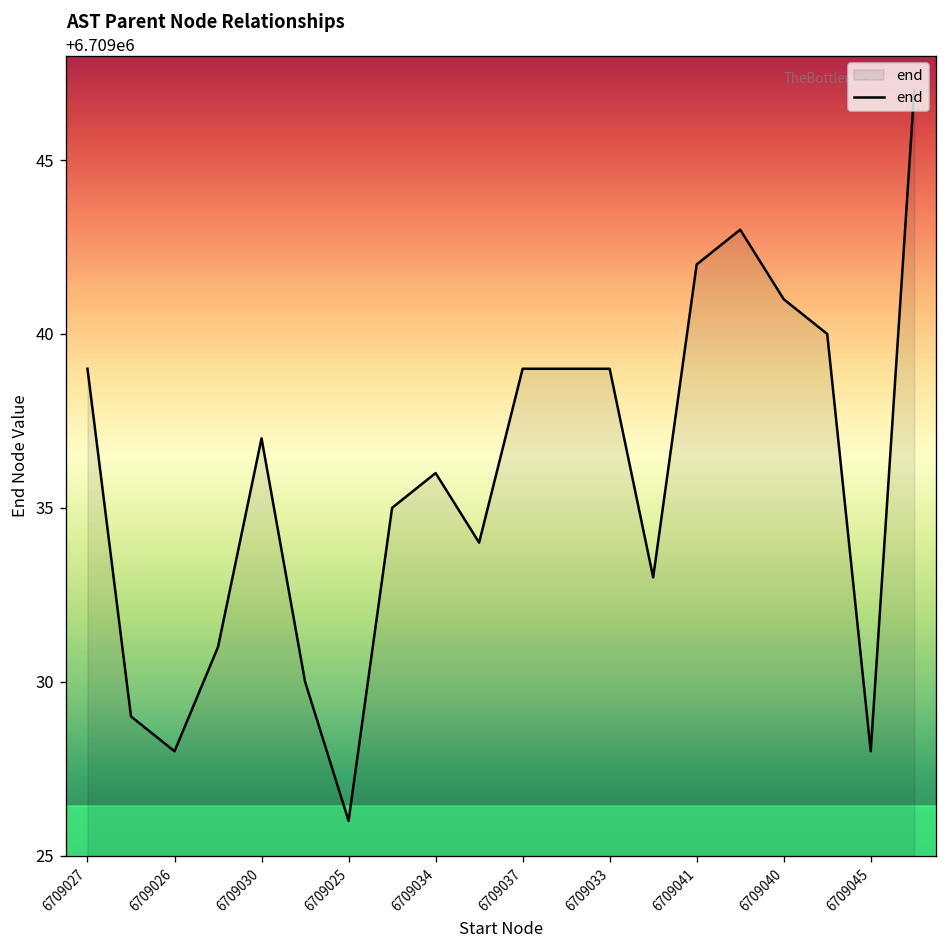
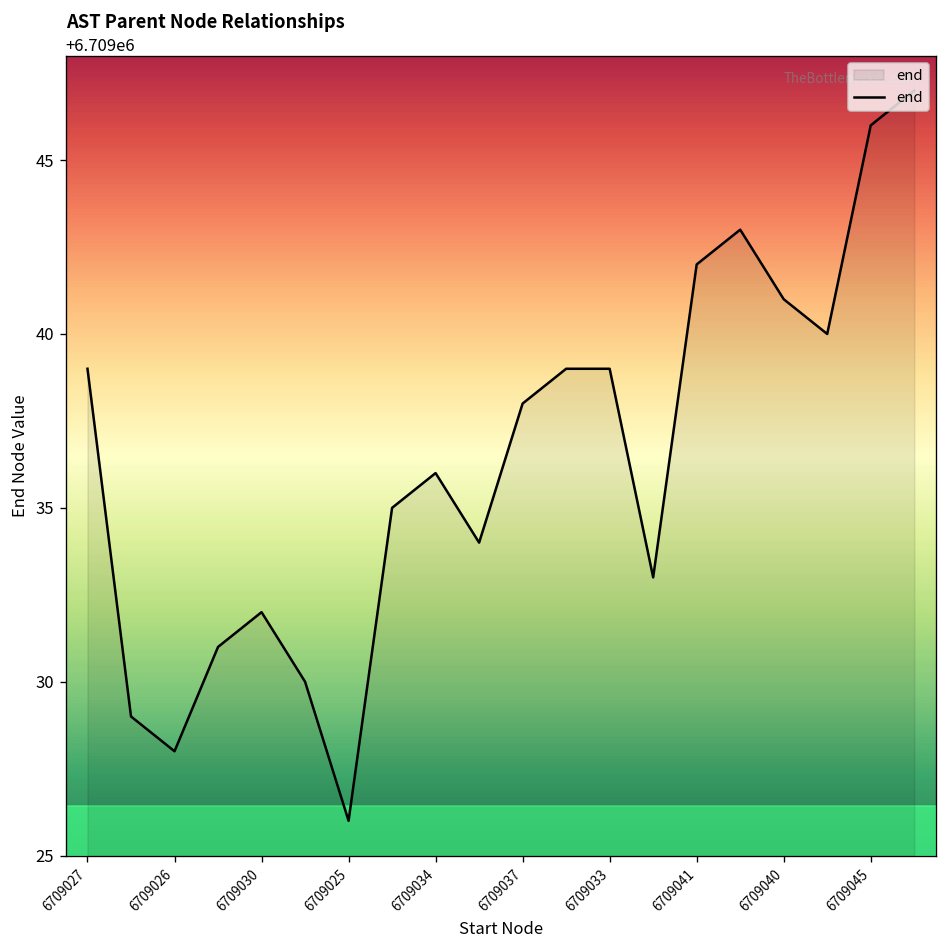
6709030: 6709037 -> 6709032
6709037: 6709039 -> 6709038
6709045: 6709028 -> 6709046
